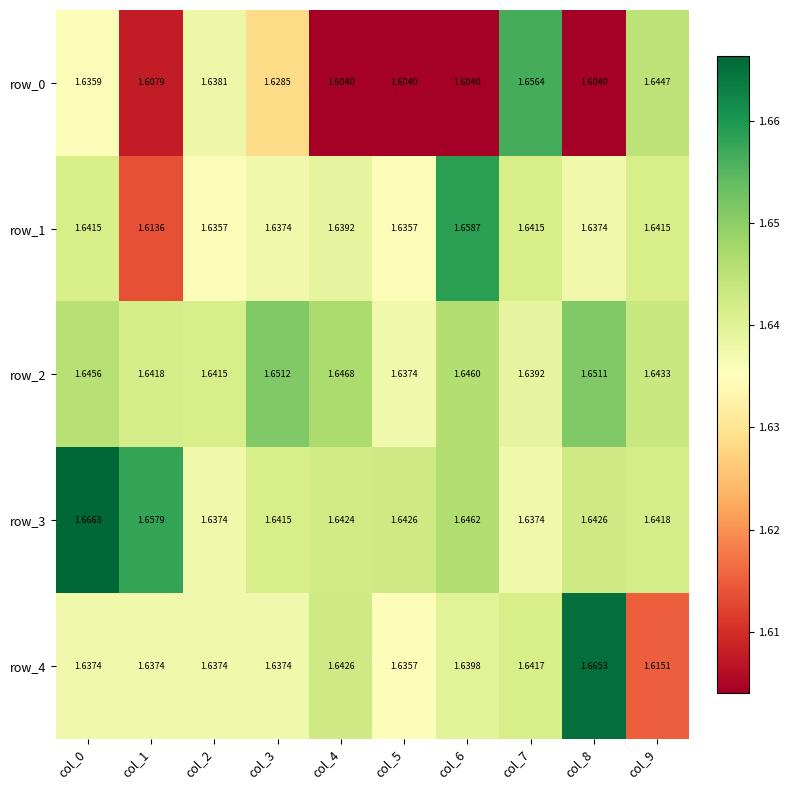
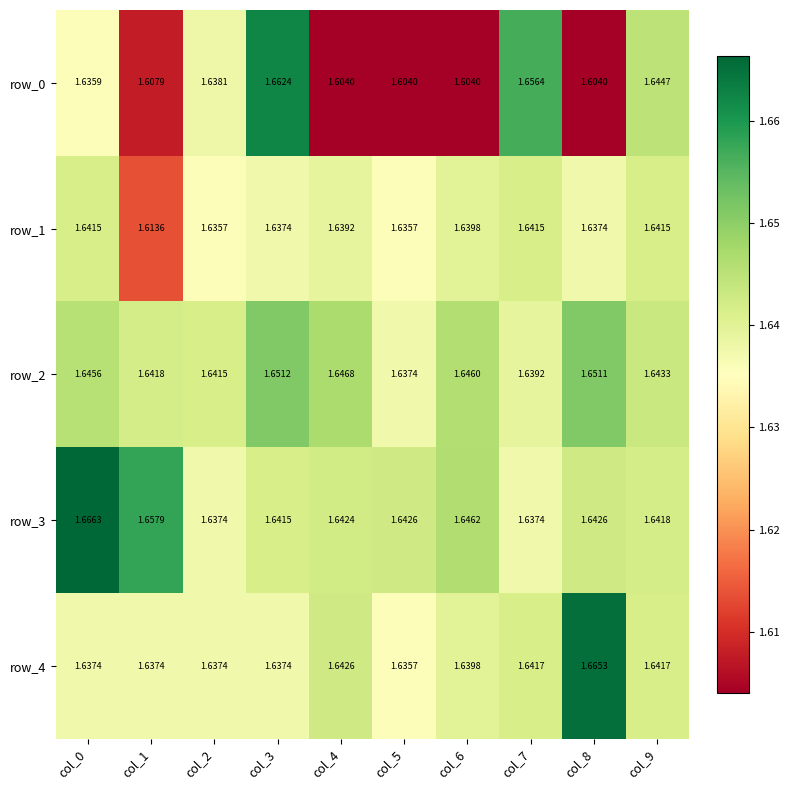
row_0, col_3: 1.6285 -> 1.6624
row_1, col_6: 1.6587 -> 1.6398
row_4, col_9: 1.6151 -> 1.6417
